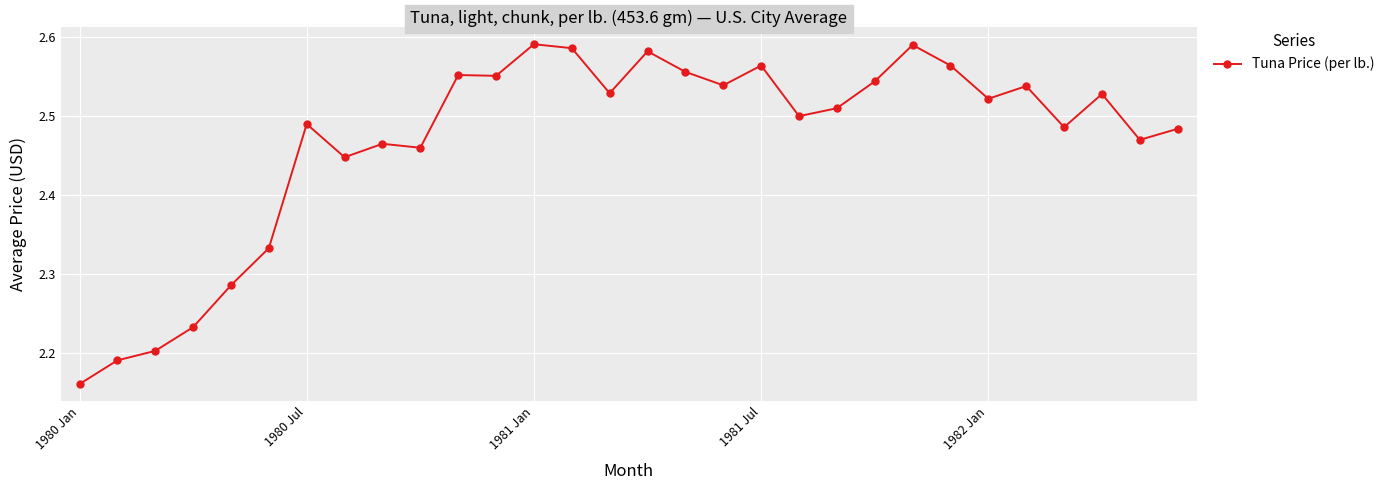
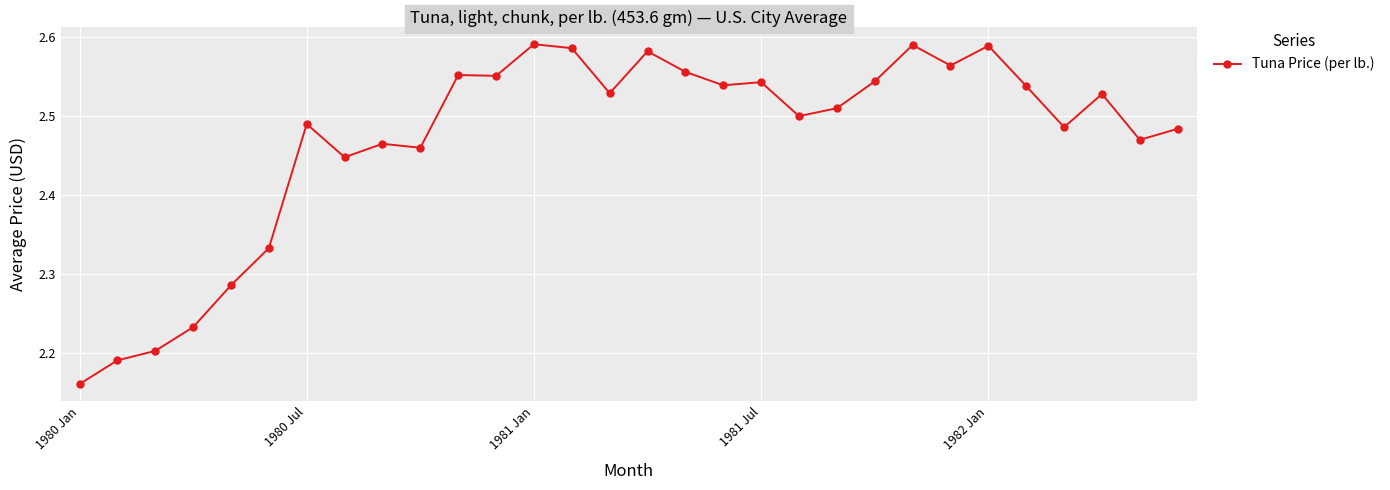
1981 Jul: 2.56 -> 2.54
1982 Jan: 2.52 -> 2.59
